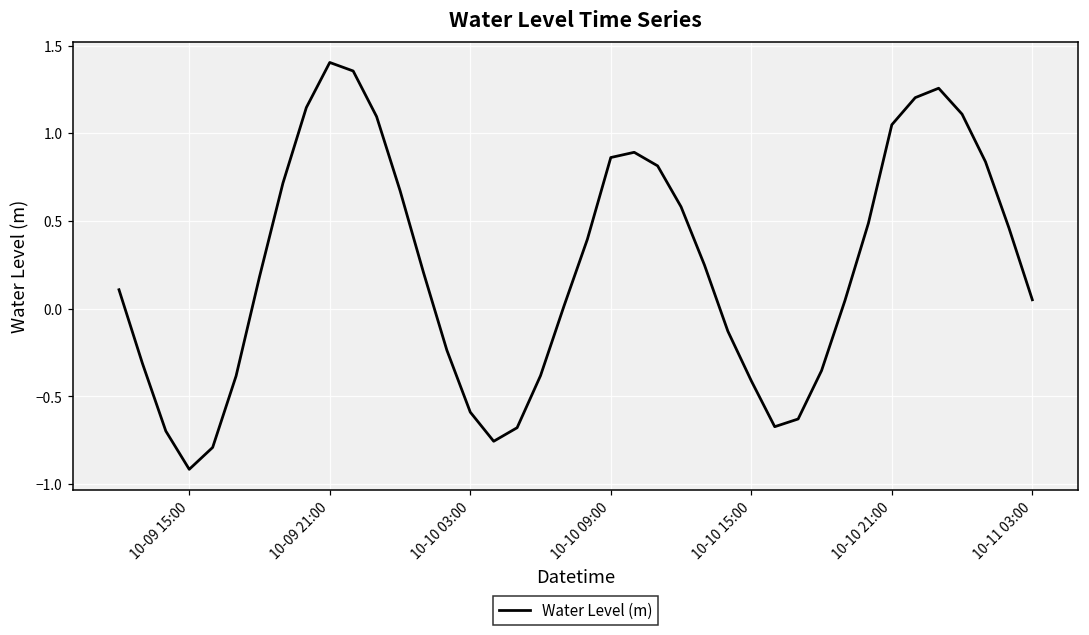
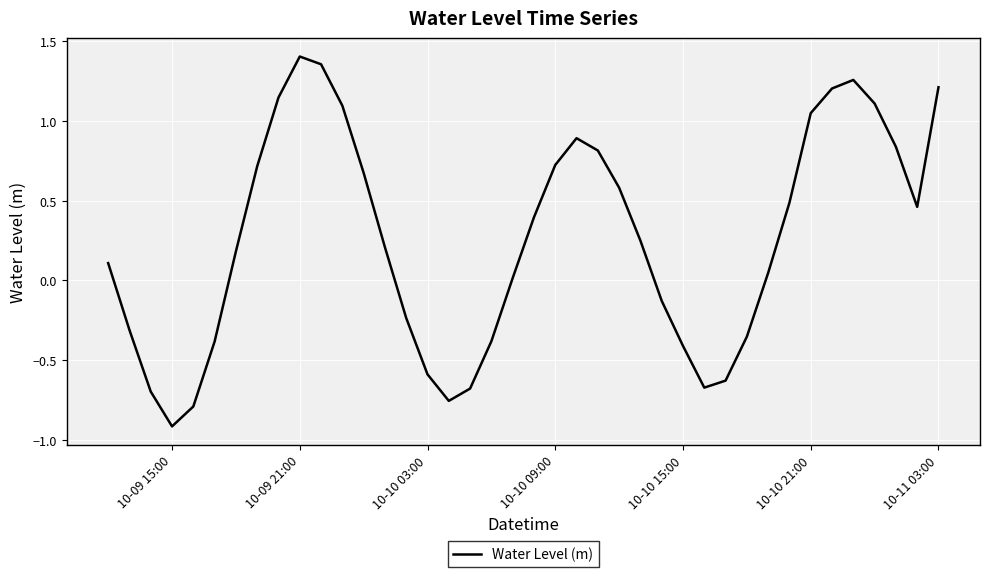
10-10 09:00: 0.86 -> 0.72
10-11 03:00: 0.05 -> 1.21
